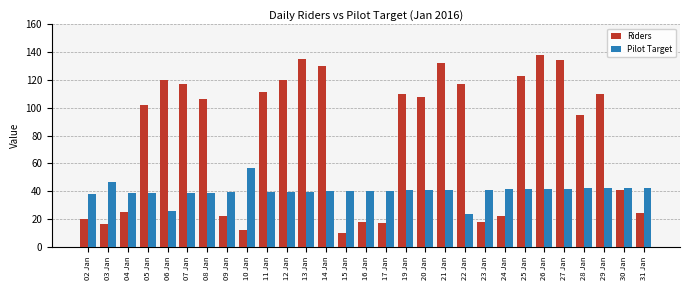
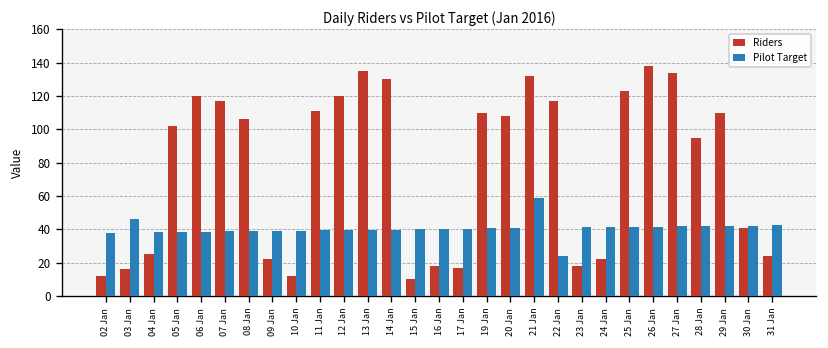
Riders, 02 Jan: 20 -> 12
Pilot Target, 06 Jan: 26 -> 39
Pilot Target, 10 Jan: 57 -> 39
Pilot Target, 21 Jan: 41 -> 59
